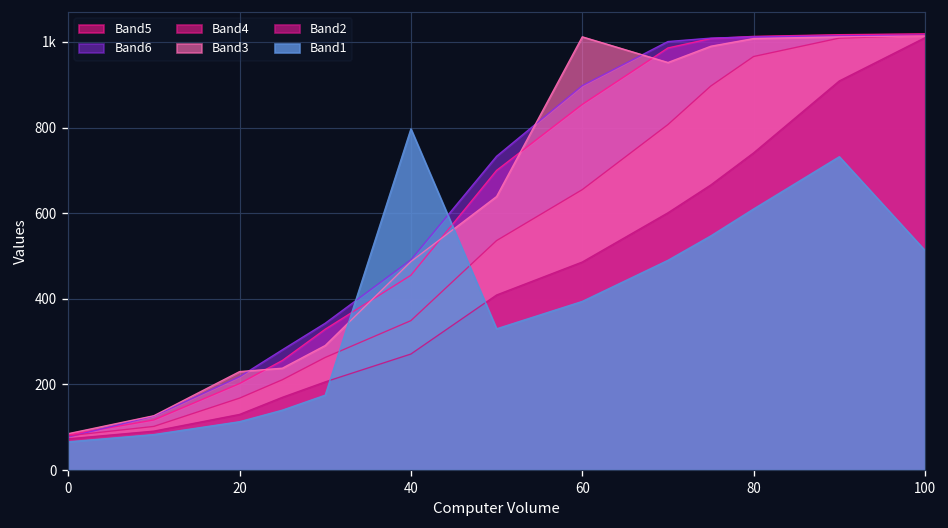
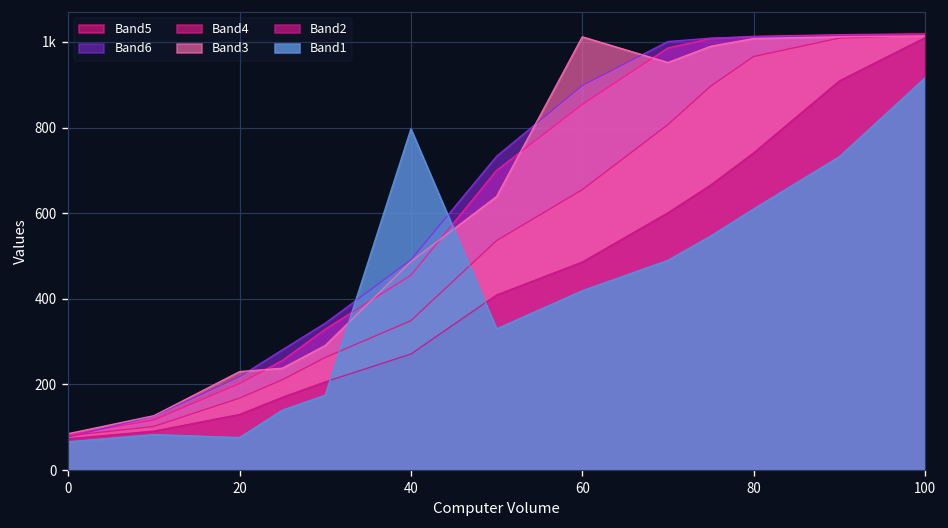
Band1, 20: 110 -> 80
Band1, 60: 390 -> 420
Band1, 100: 510 -> 920
